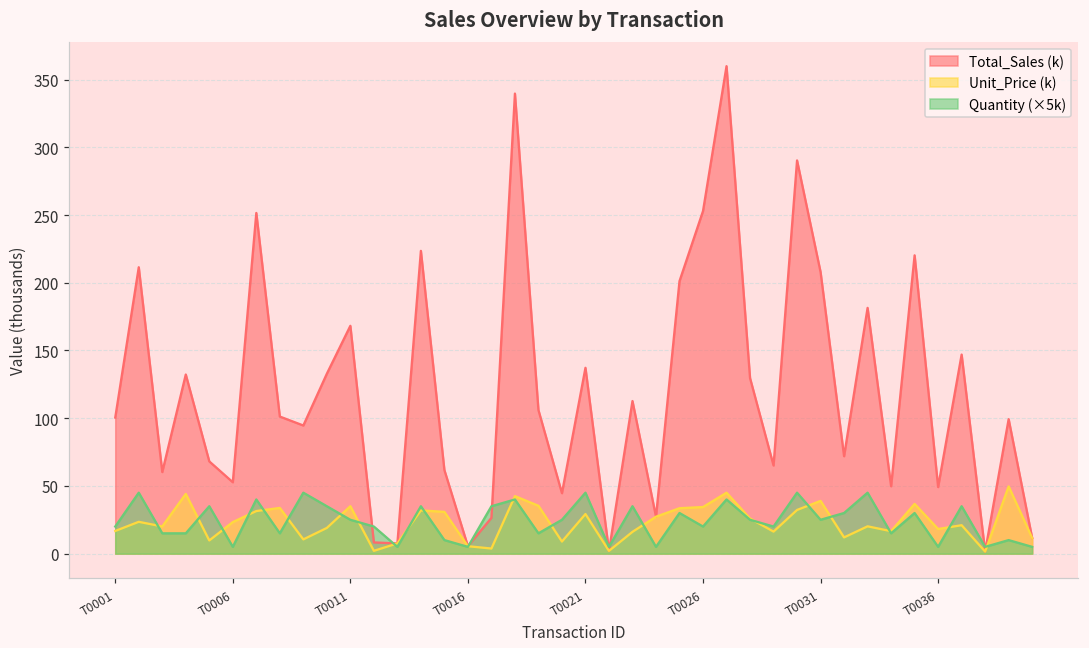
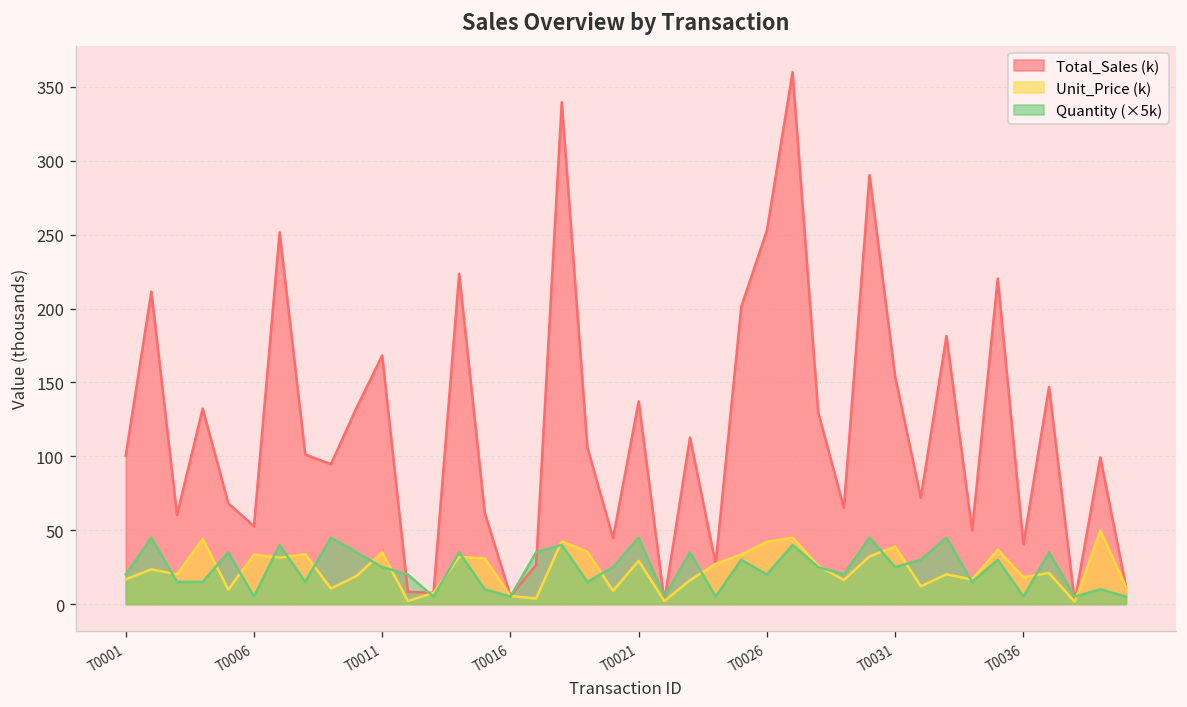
Unit_Price (k), T0006: 23 -> 34
Unit_Price (k), T0026: 34 -> 42
Total_Sales (k), T0031: 208 -> 154
Total_Sales (k), T0036: 49 -> 40
